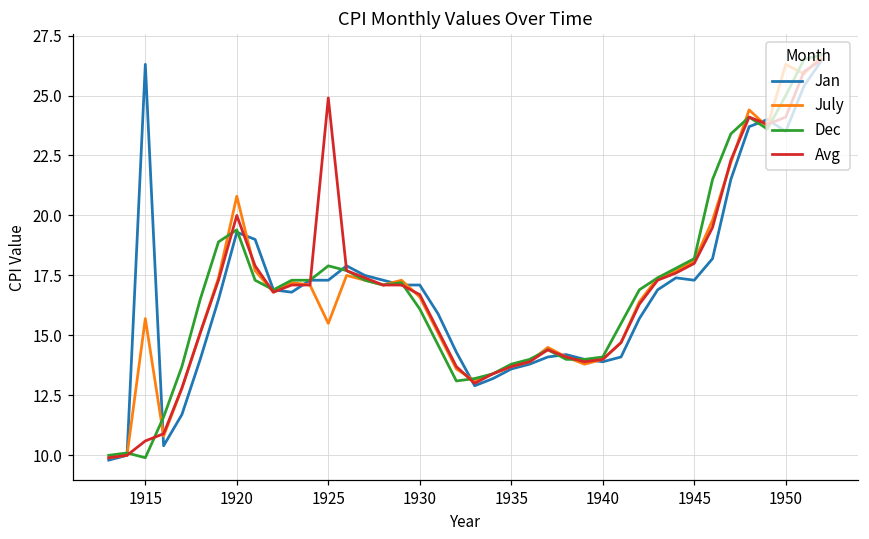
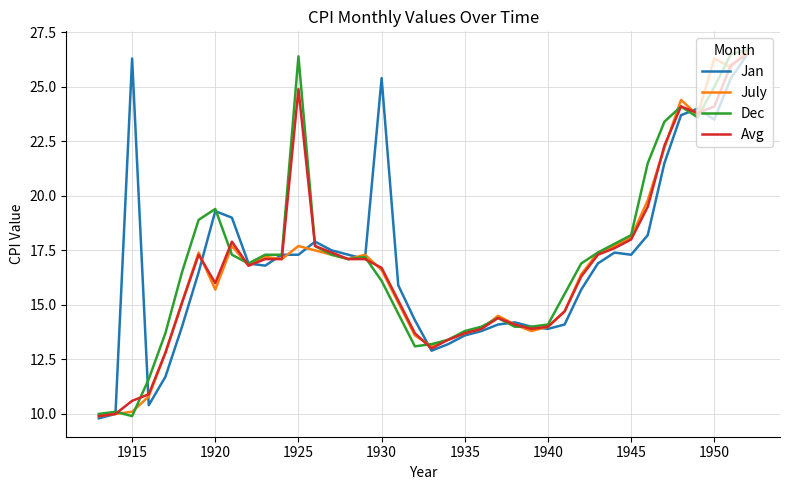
July, 1915: 15.7 -> 10.1
July, 1920: 20.8 -> 15.7
Avg, 1920: 20 -> 16
July, 1925: 15.5 -> 17.7
Dec, 1925: 17.9 -> 26.4
Jan, 1930: 17.1 -> 25.4
